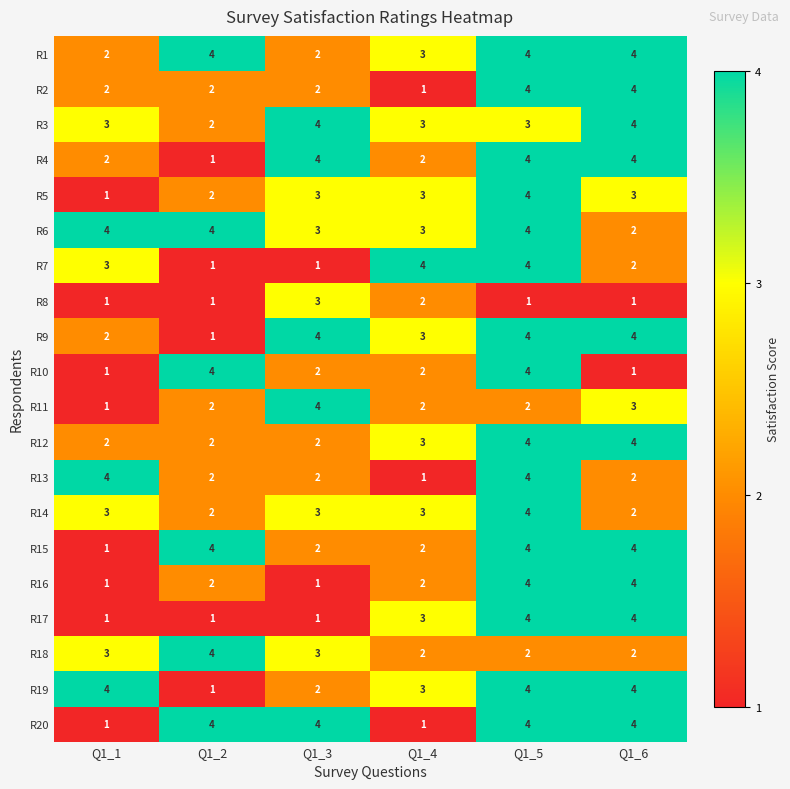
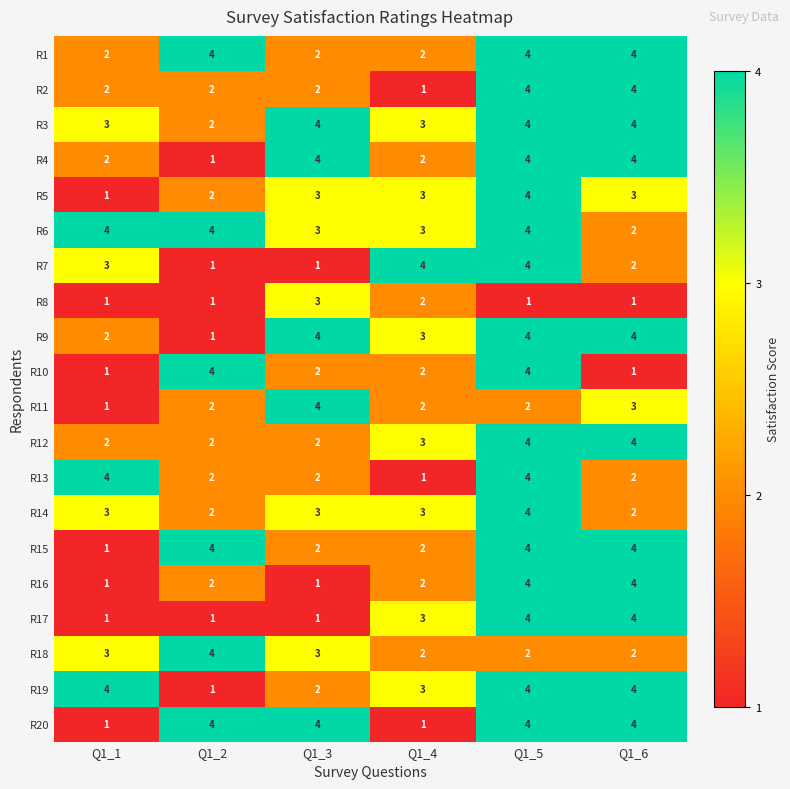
R1, Q1_4: 3 -> 2
R3, Q1_5: 3 -> 4
